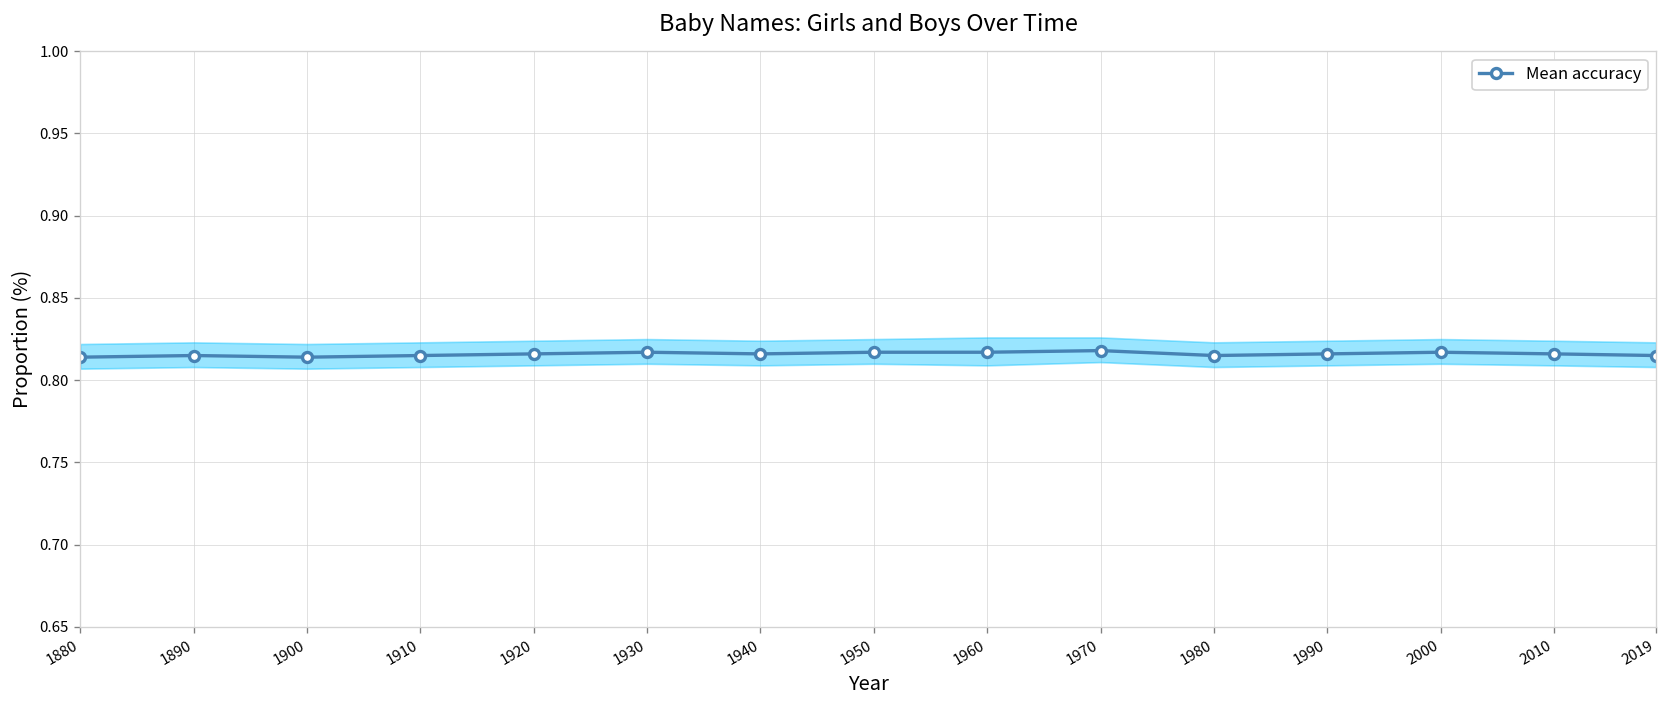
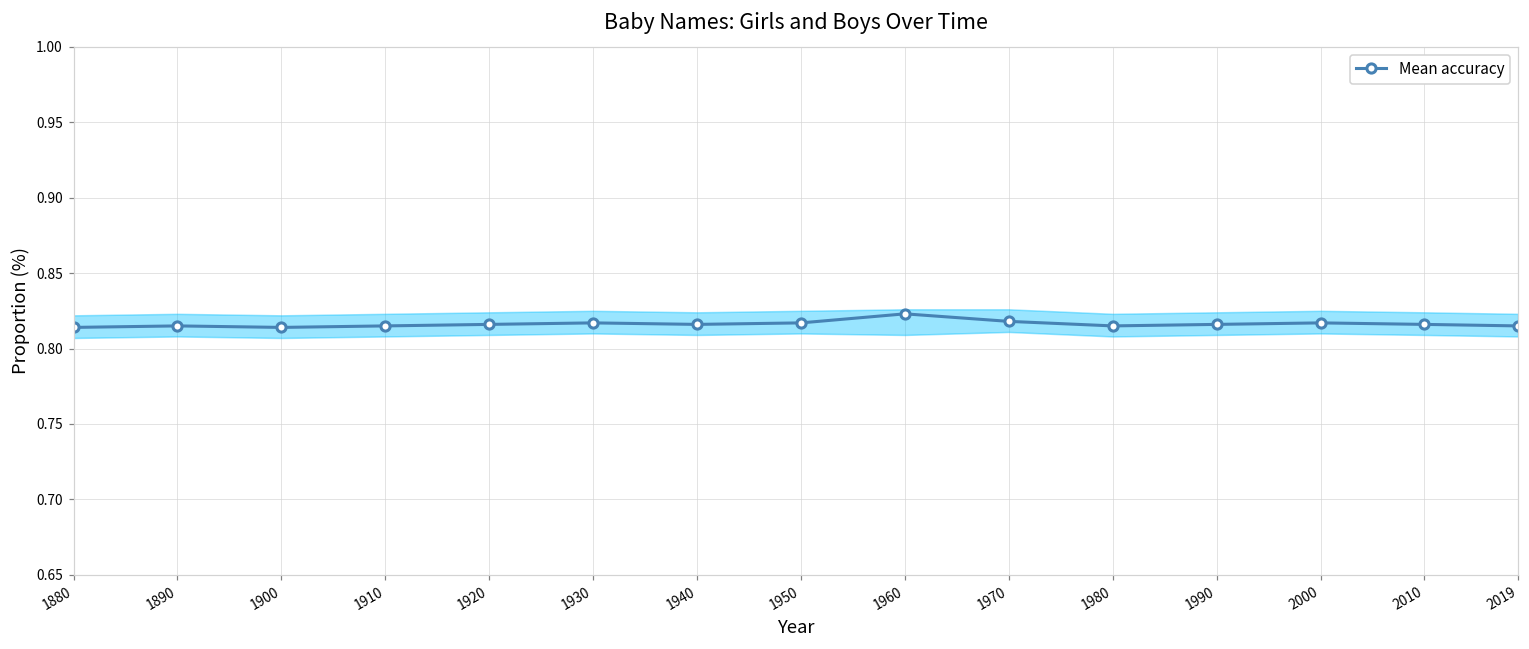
Mean accuracy, 1960: 0.817 -> 0.823
